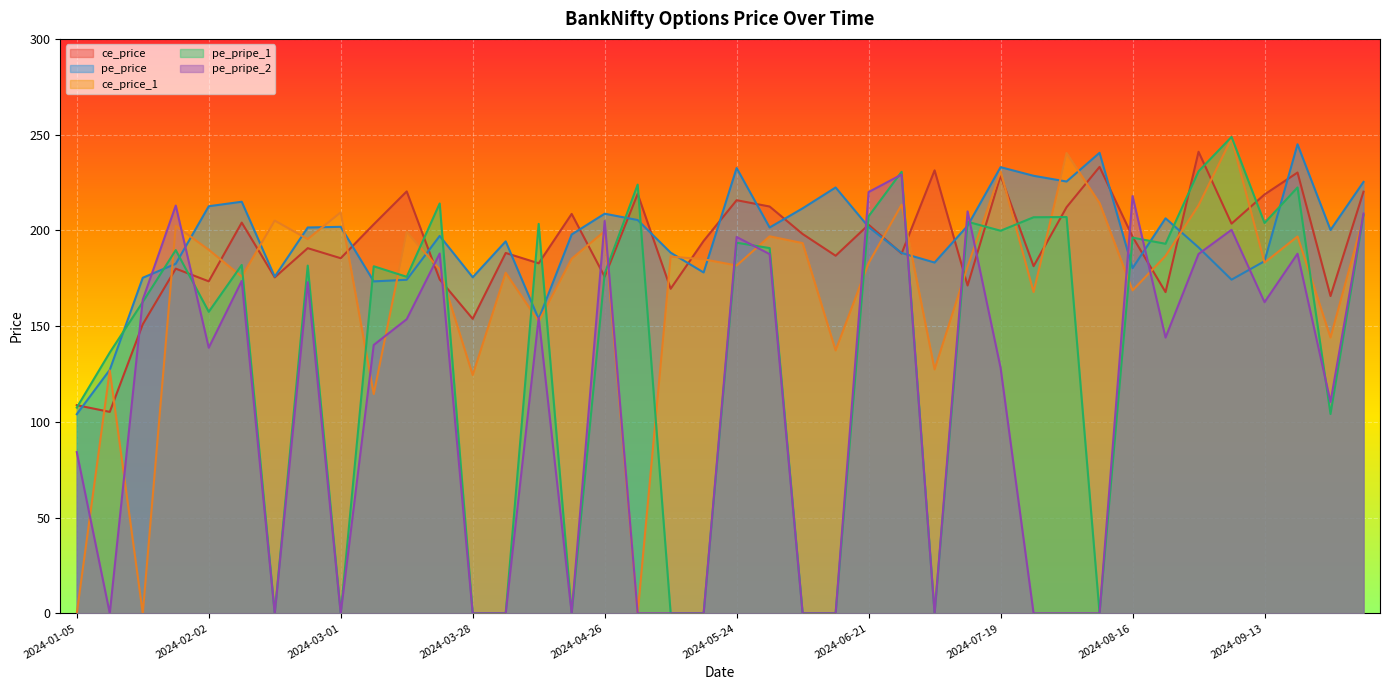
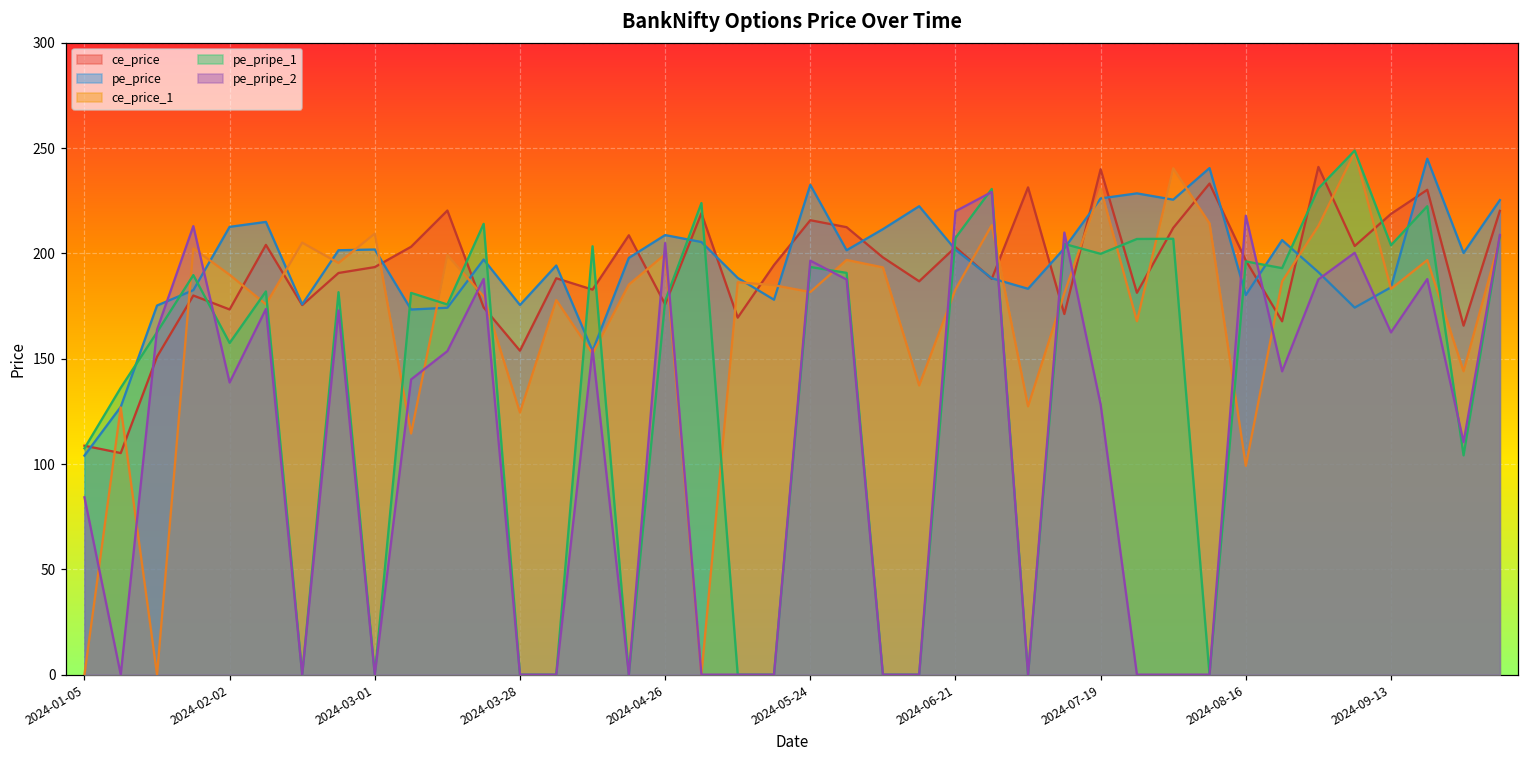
ce_price, 2024-03-01: 185 -> 194
ce_price, 2024-07-19: 229 -> 240
pe_price, 2024-07-19: 233 -> 226
ce_price_1, 2024-08-16: 169 -> 99
